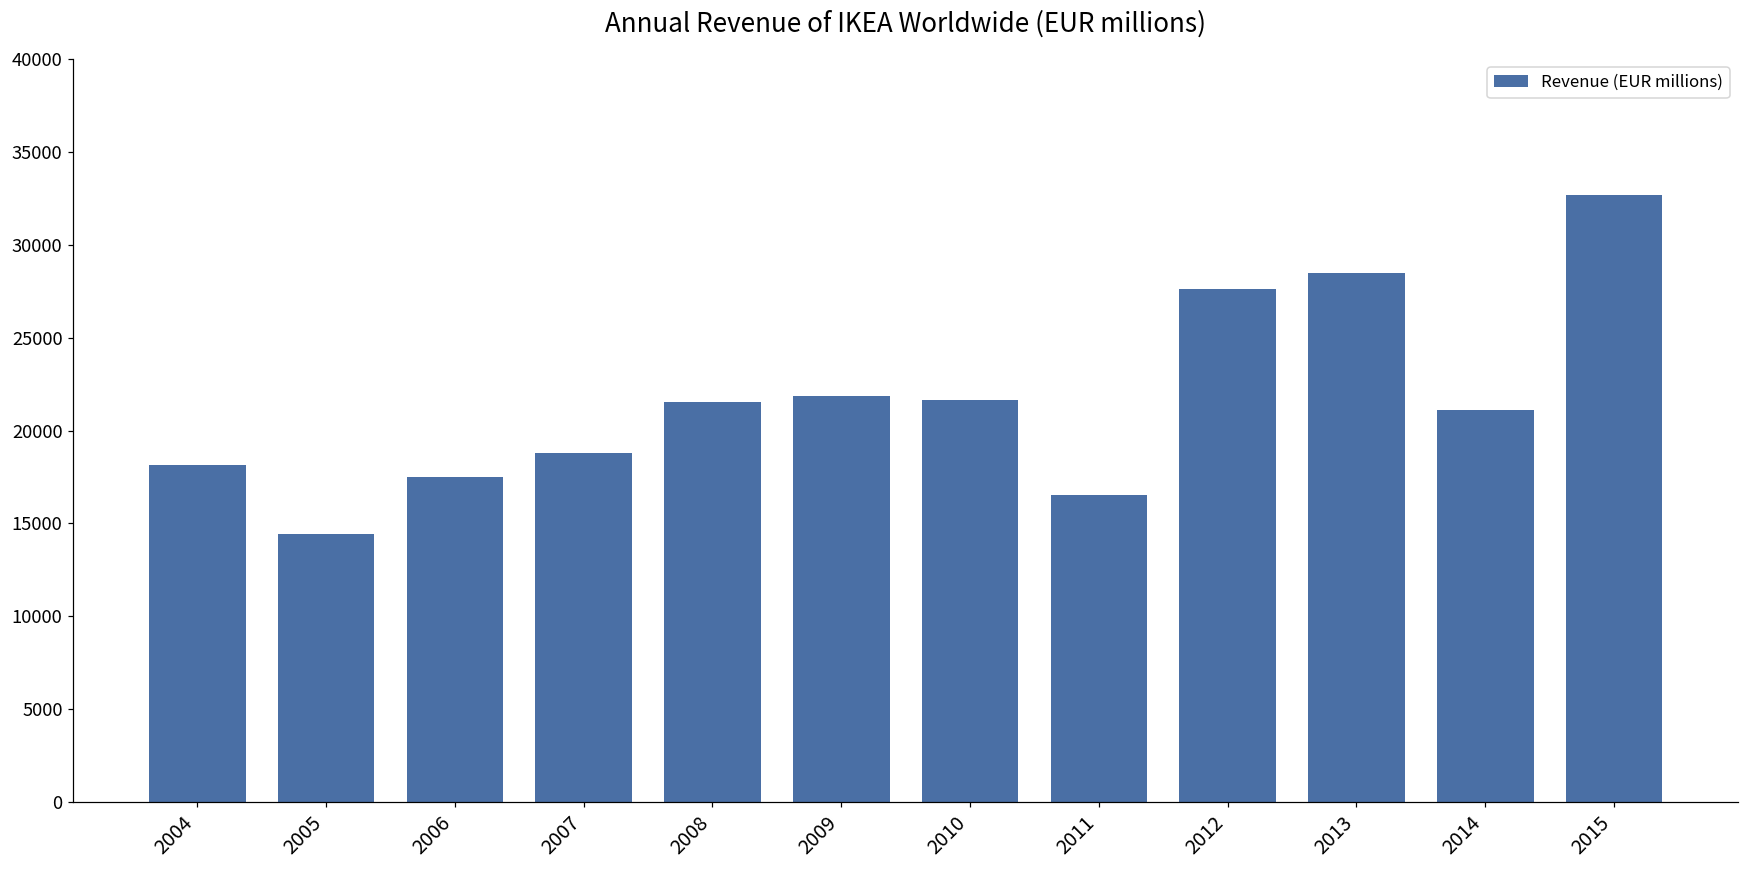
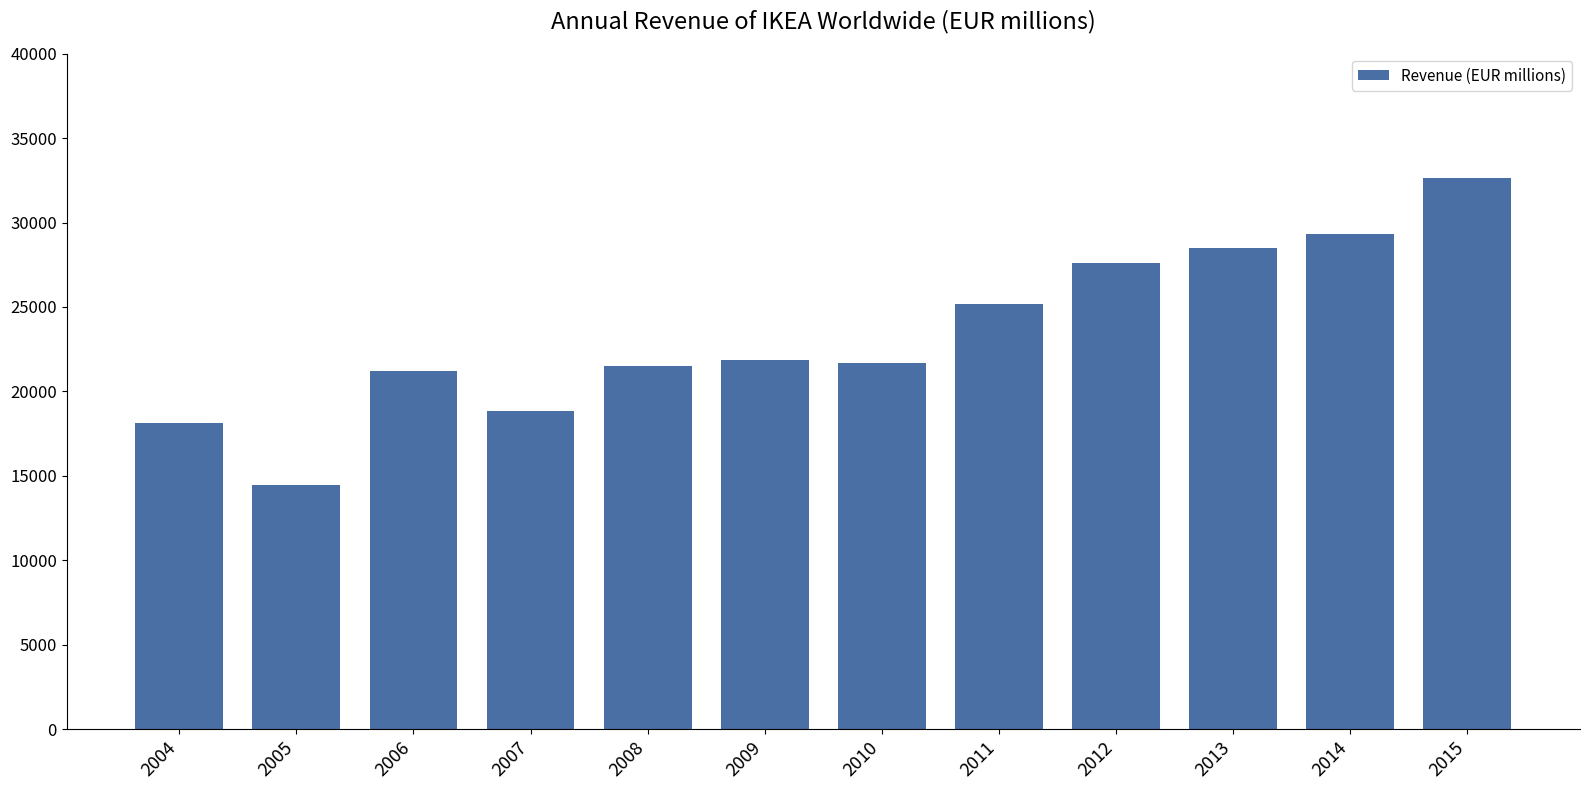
2006: 17500 -> 21200
2011: 16500 -> 25200
2014: 21100 -> 29300
